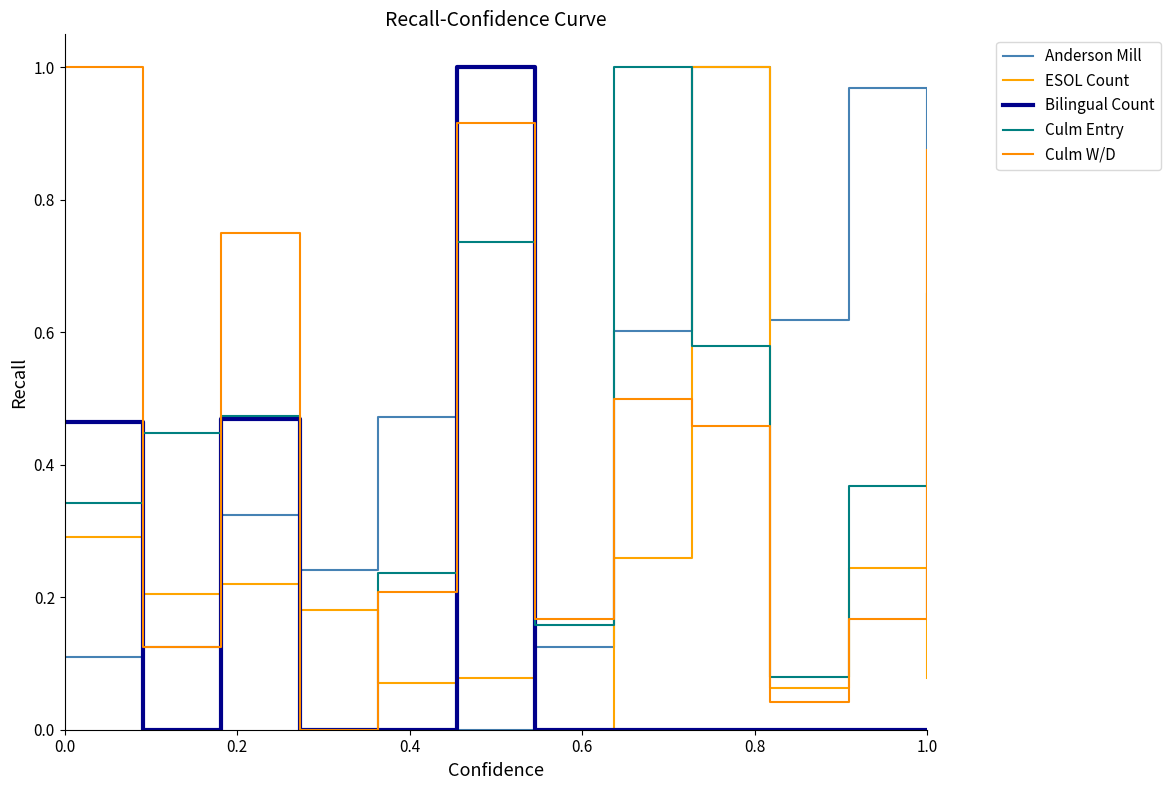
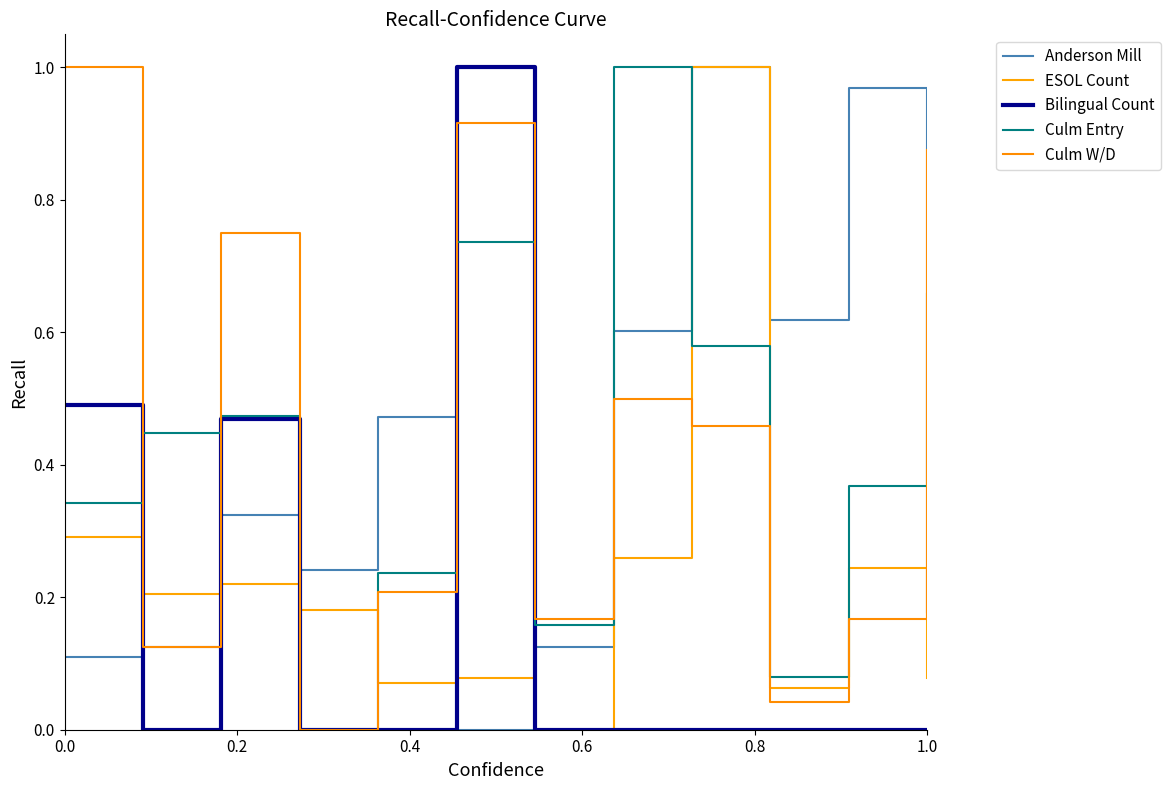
Bilingual Count, 0.0: 0.46 -> 0.49
